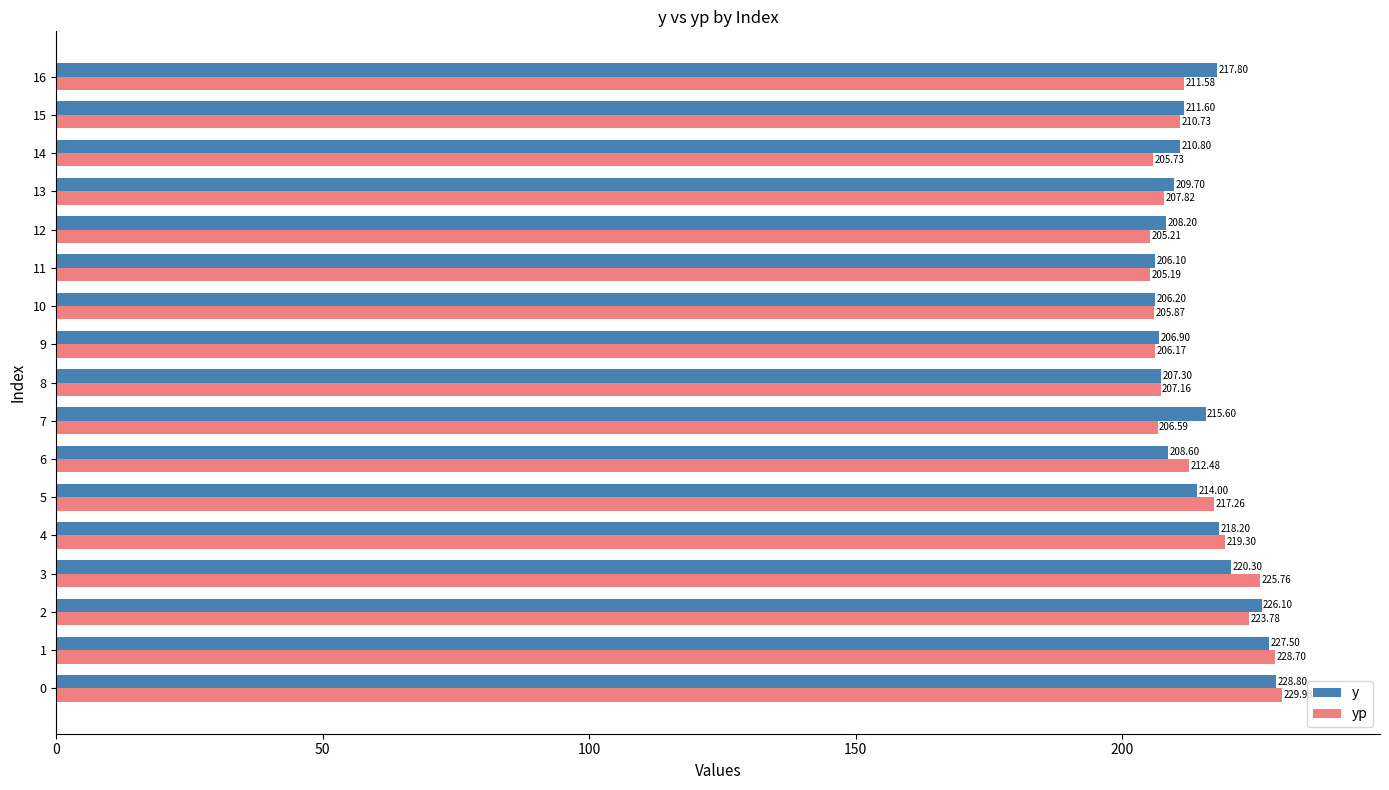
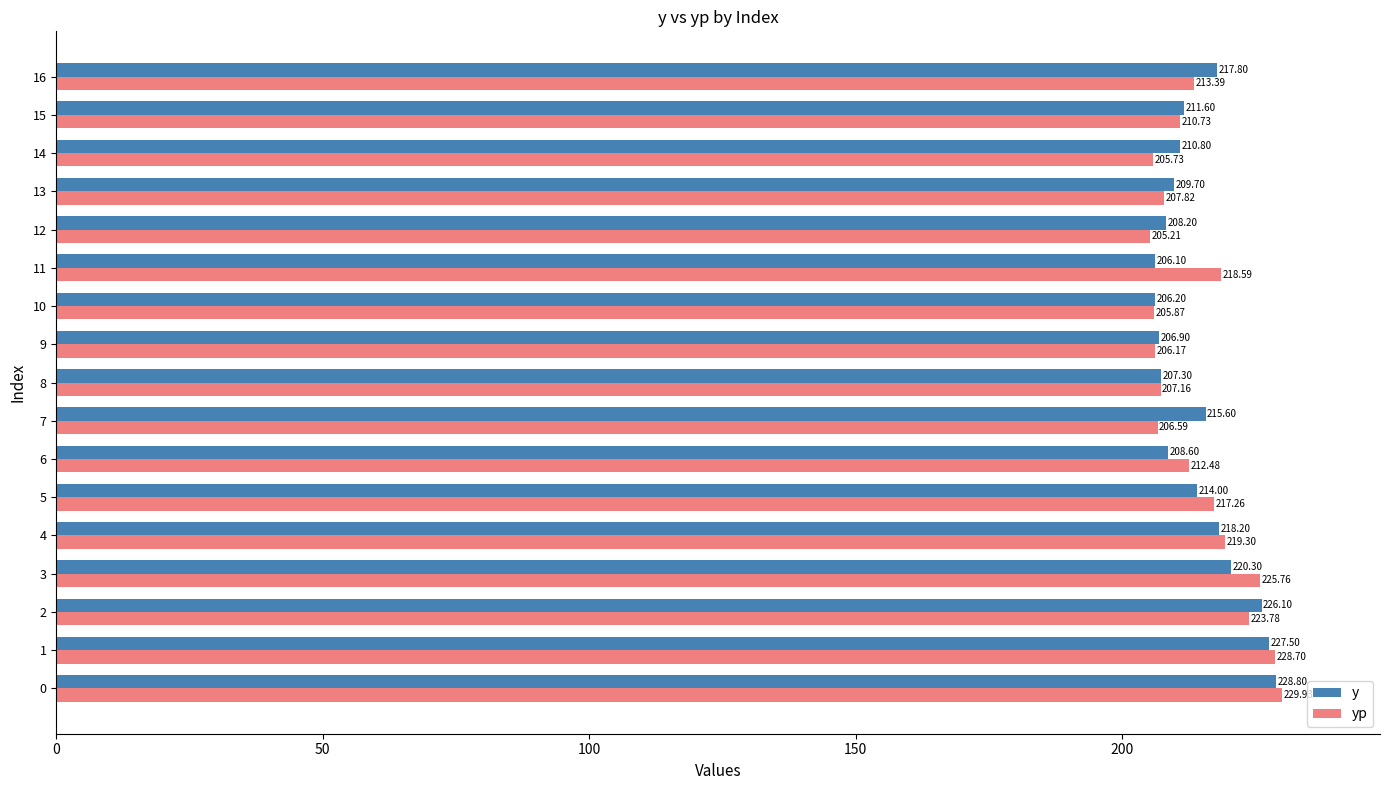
yp, 16: 211.58 -> 213.39
yp, 11: 205.19 -> 218.59
